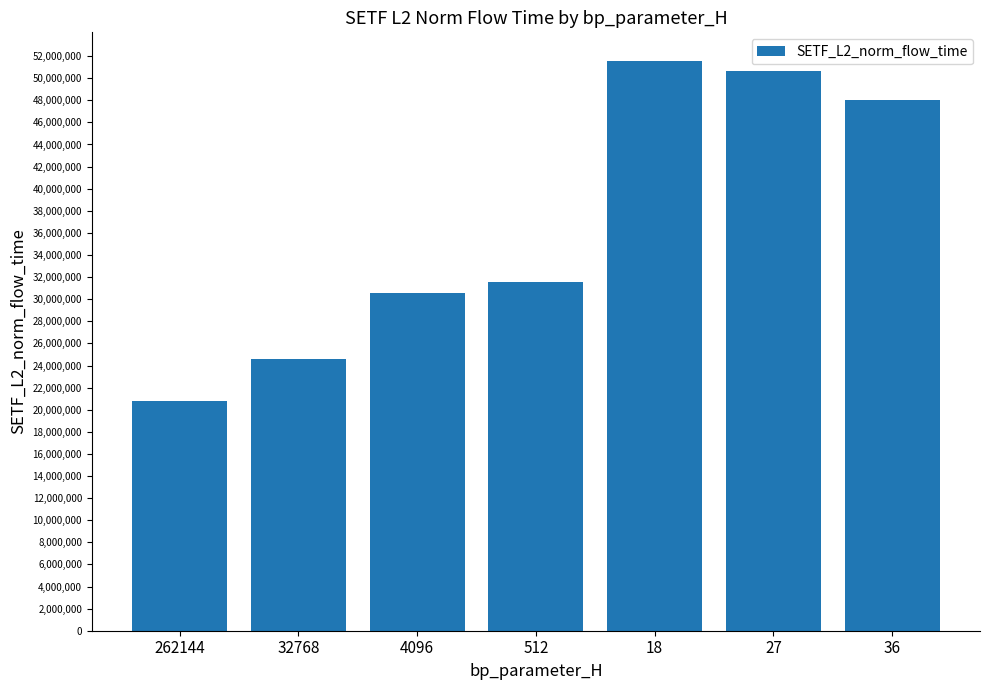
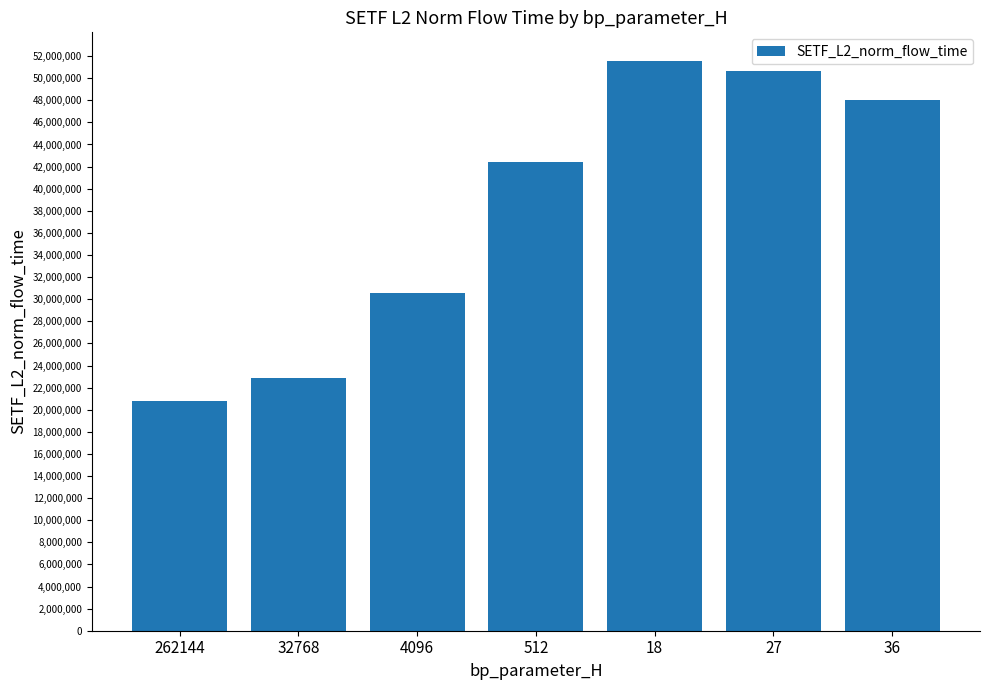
32768: 24,500,000 -> 22,900,000
512: 31,600,000 -> 42,400,000
